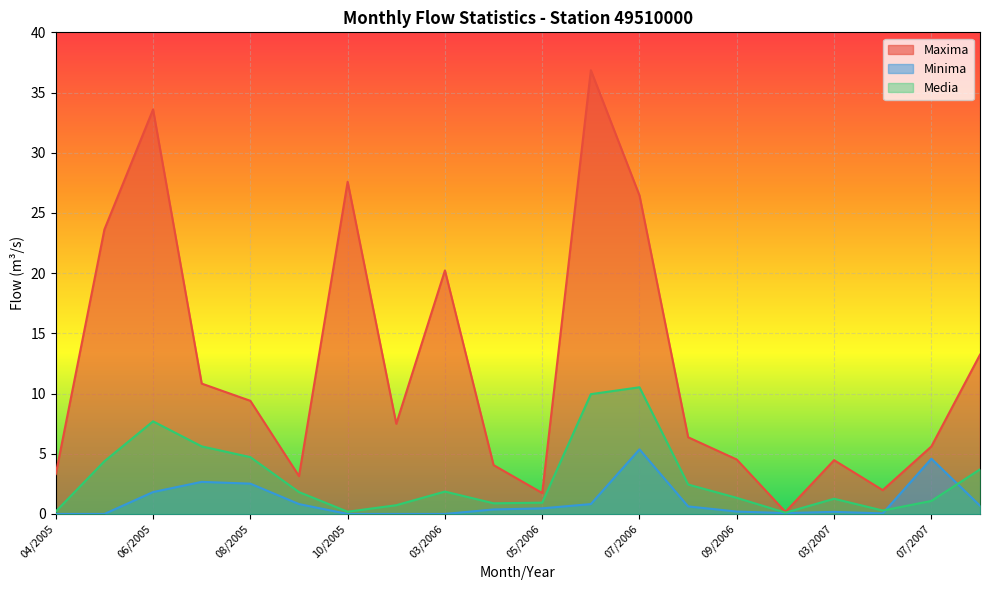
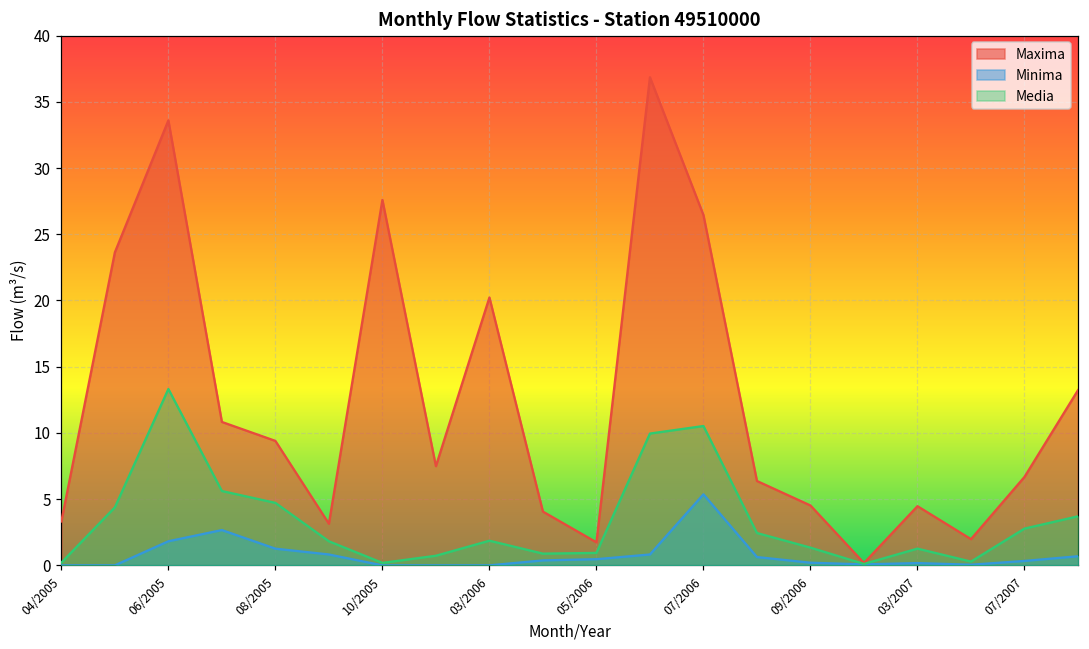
Media, 06/2005: 7.7 -> 13.3
Minima, 08/2005: 2.5 -> 1.3
Maxima, 07/2007: 5.6 -> 6.7
Minima, 07/2007: 4.6 -> 0.3
Media, 07/2007: 1.1 -> 2.8
